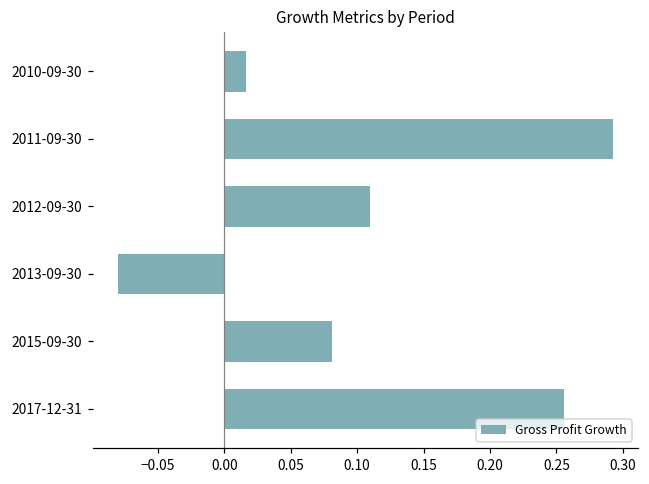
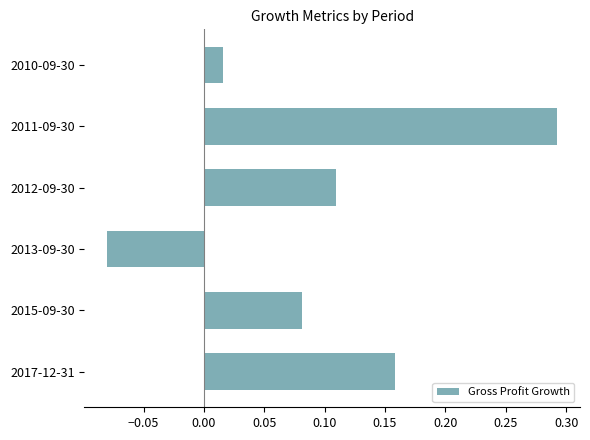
2017-12-31: 0.256 -> 0.158
